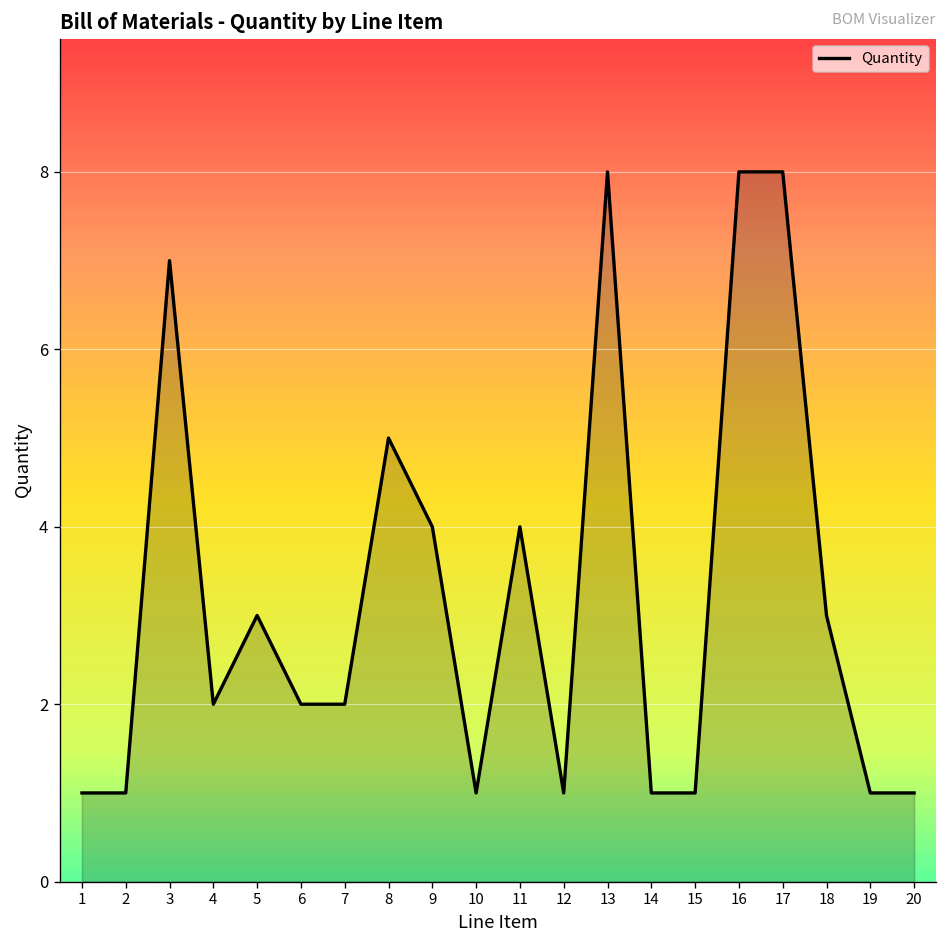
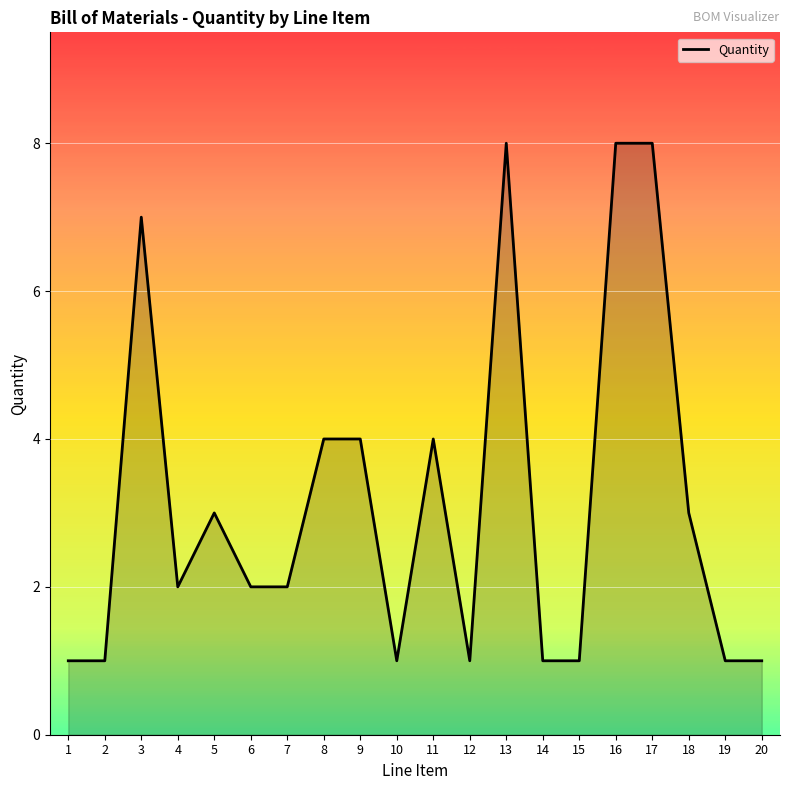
8: 5 -> 4
